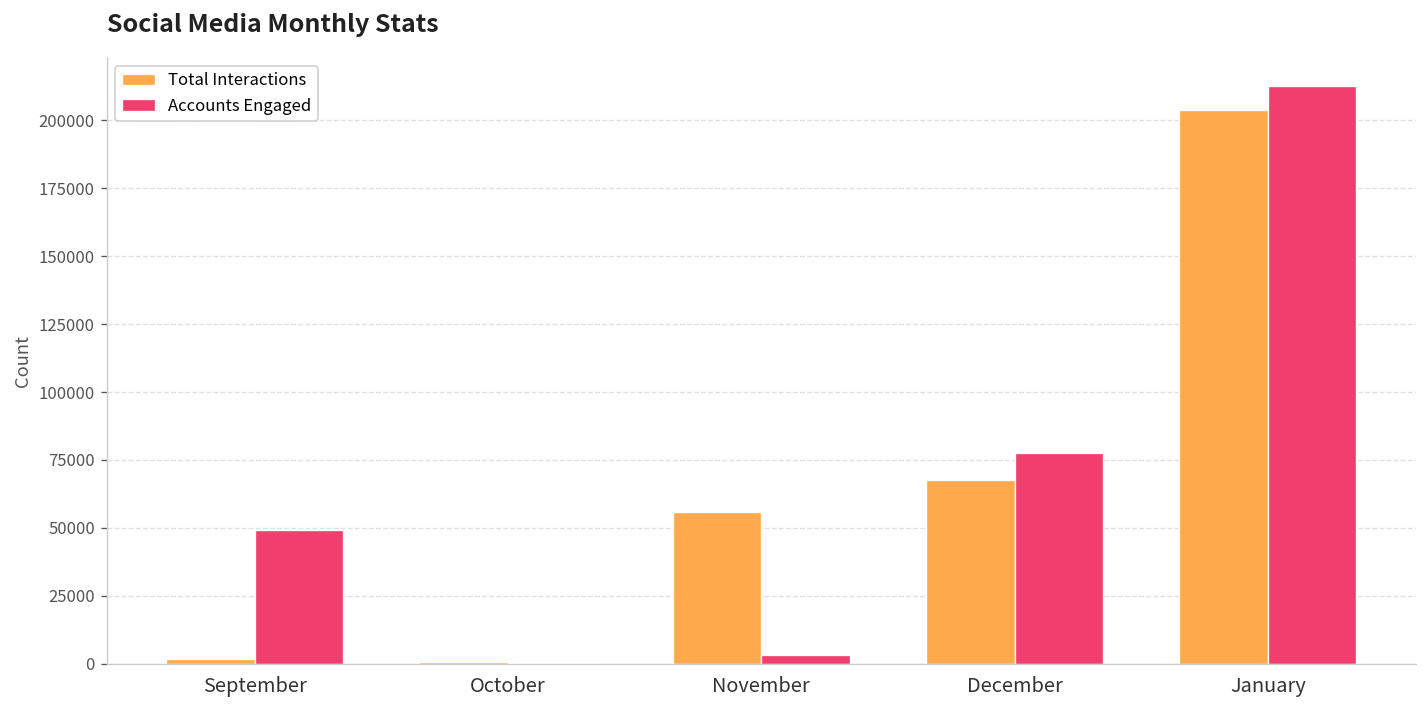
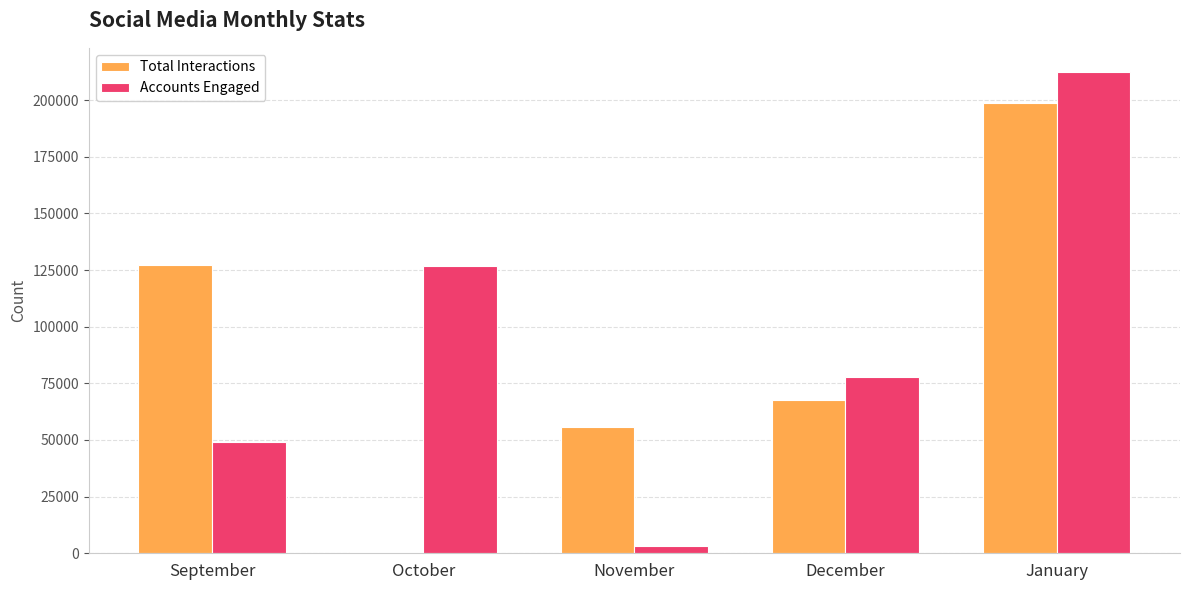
Total Interactions, September: 2000 -> 127000
Accounts Engaged, October: 0 -> 127000
Total Interactions, January: 204000 -> 199000
